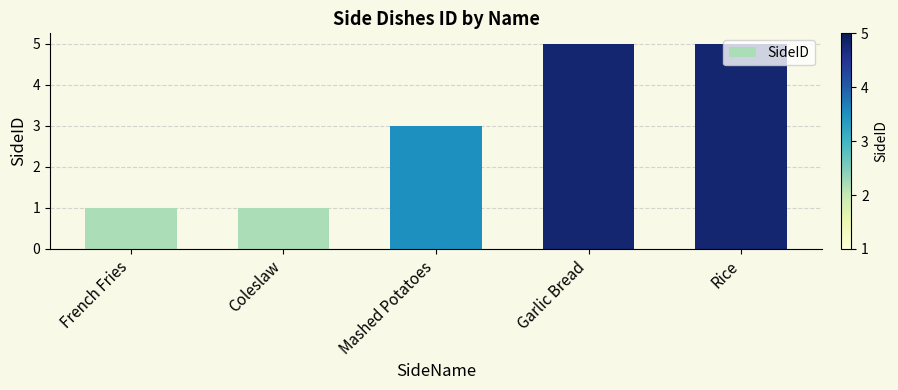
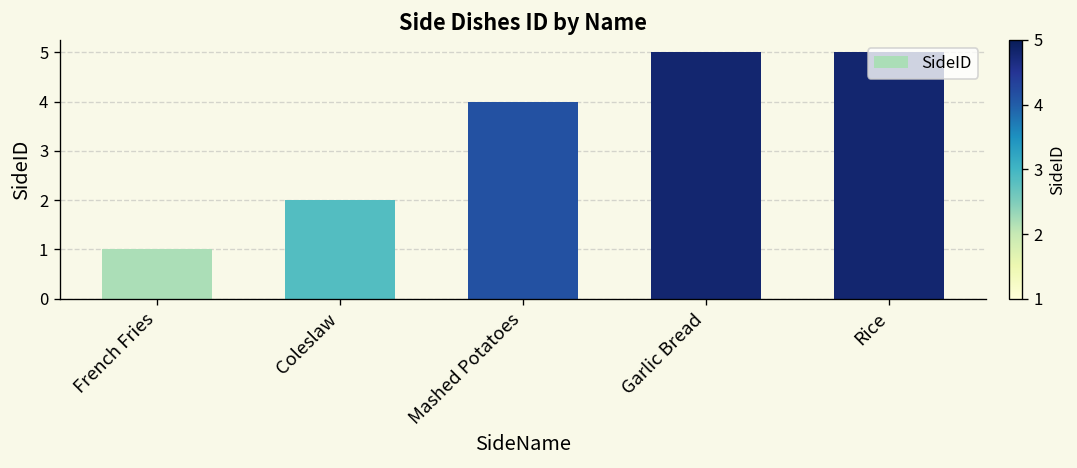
Coleslaw: 1 -> 2
Mashed Potatoes: 3 -> 4
